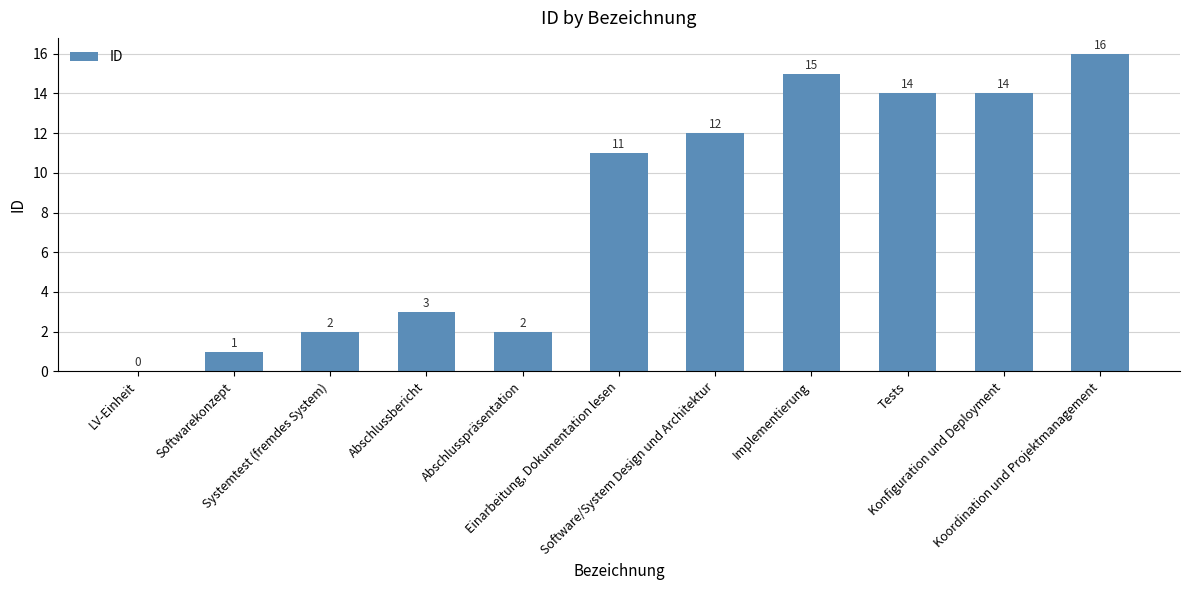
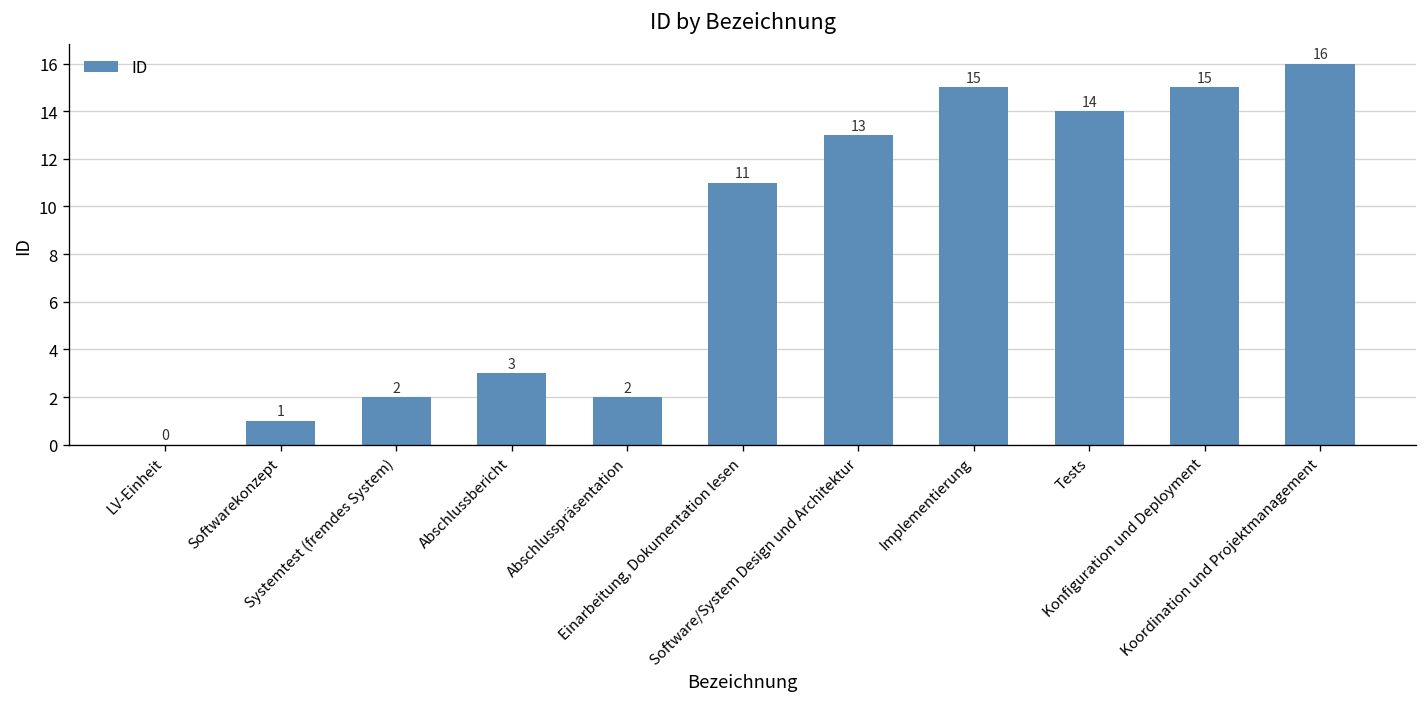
Software/System Design und Architektur: 12 -> 13
Konfiguration und Deployment: 14 -> 15
